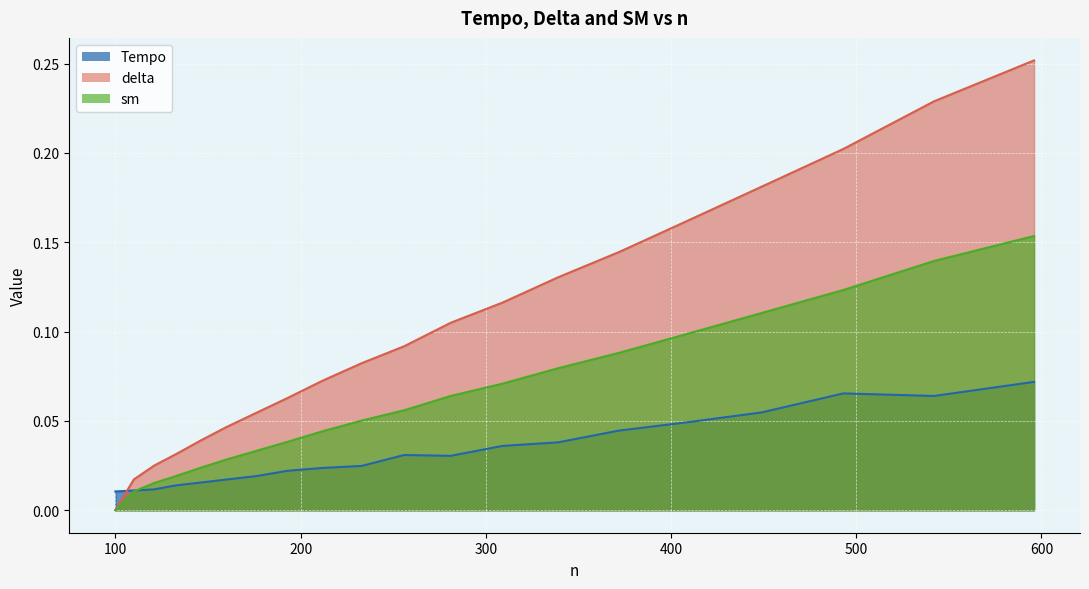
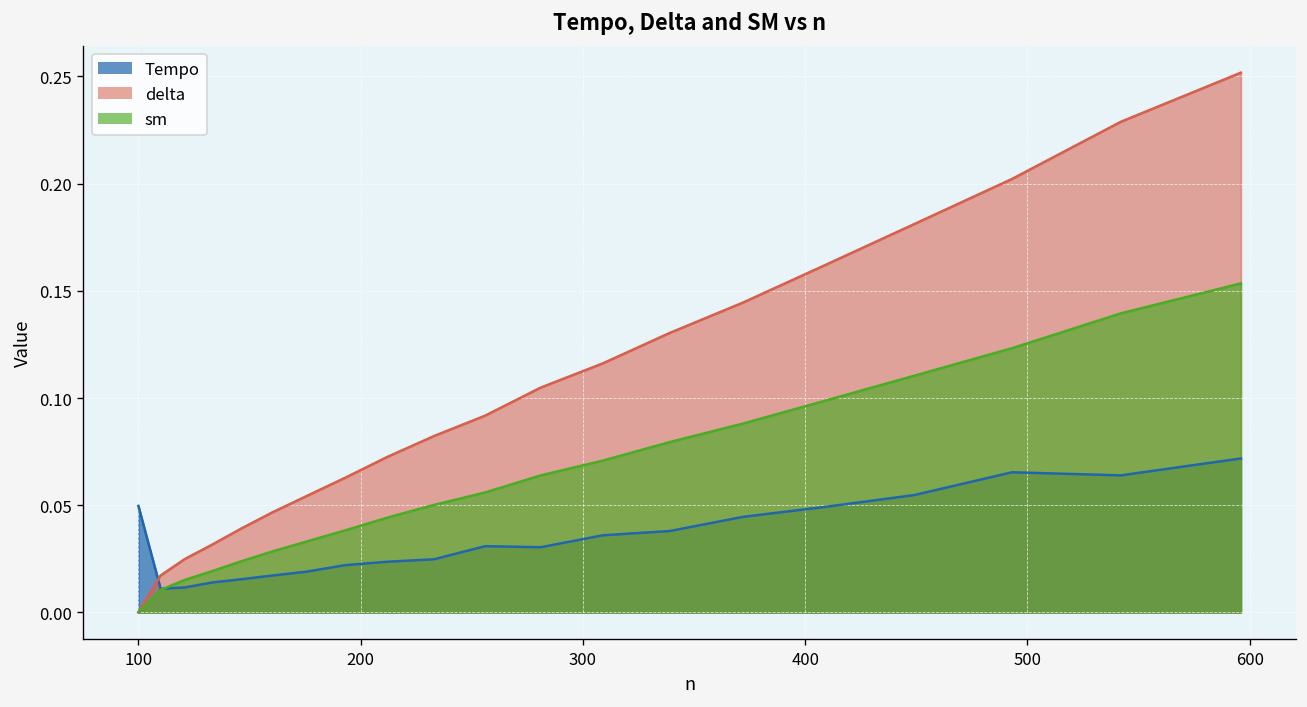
Tempo, 100: 0.011 -> 0.050
